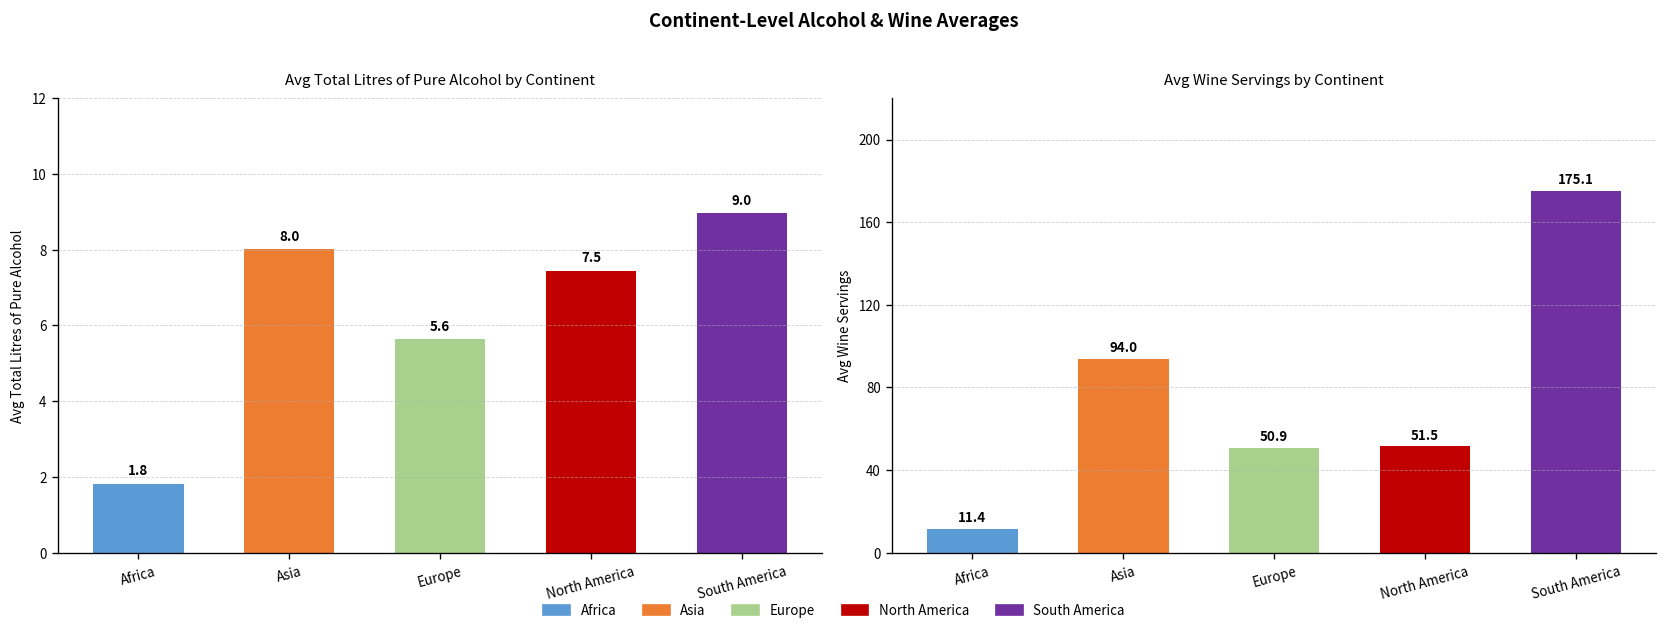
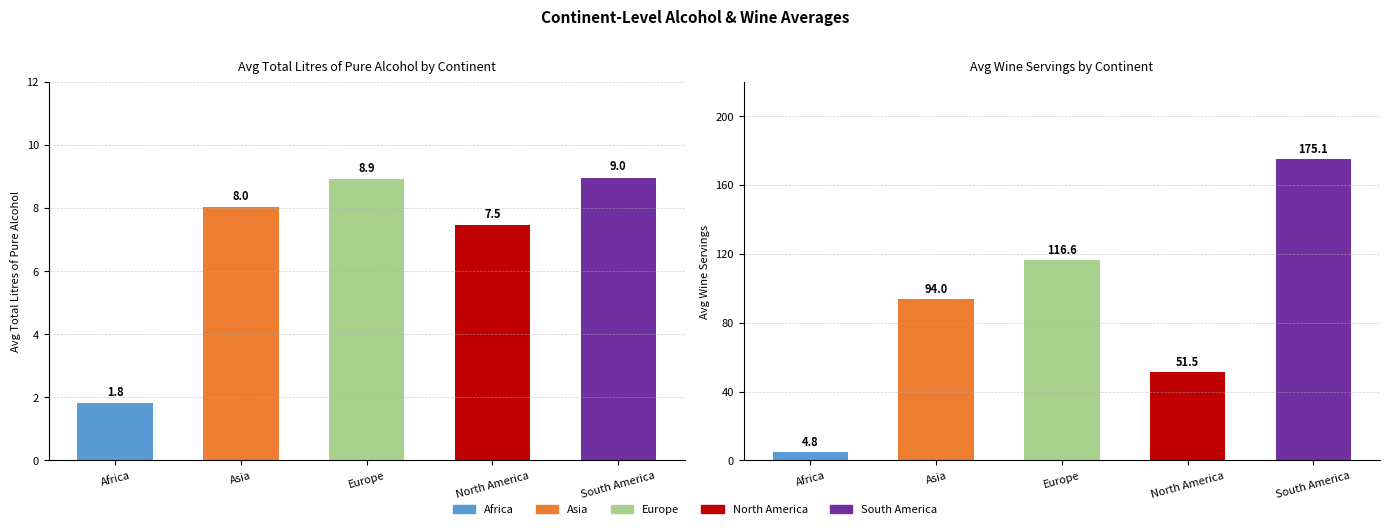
Avg Total Litres of Pure Alcohol by Continent, Europe: 5.6 -> 8.9
Avg Wine Servings by Continent, Africa: 11.4 -> 4.8
Avg Wine Servings by Continent, Europe: 50.9 -> 116.6
